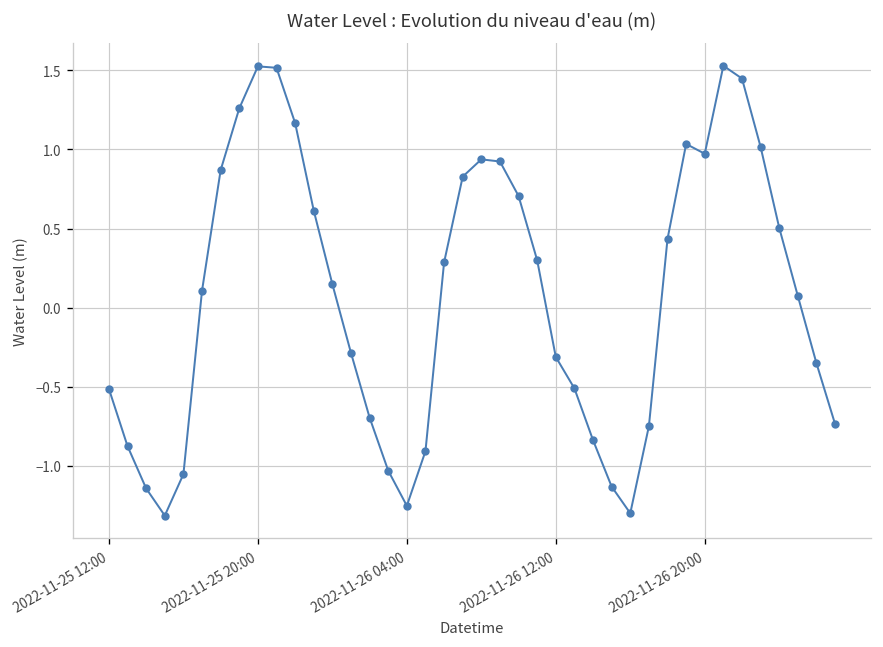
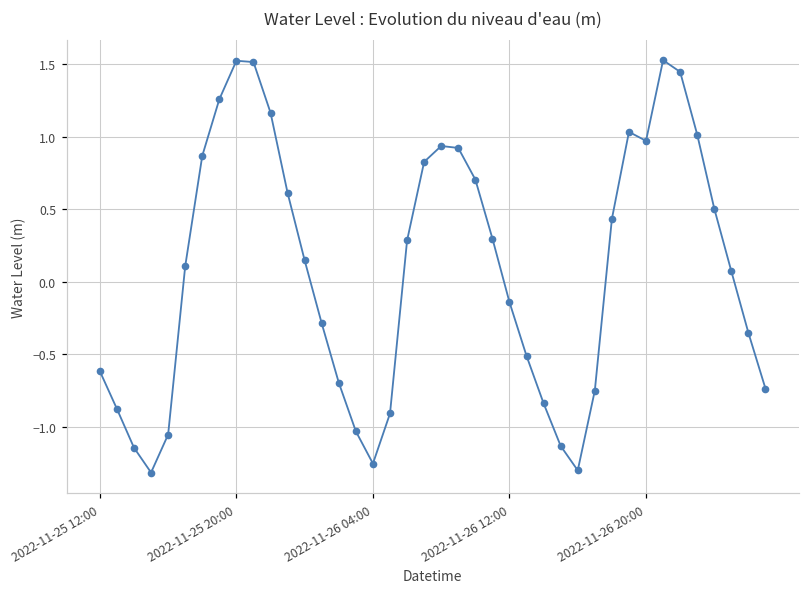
2022-11-25 12:00: -0.51 -> -0.62
2022-11-26 12:00: -0.31 -> -0.14
